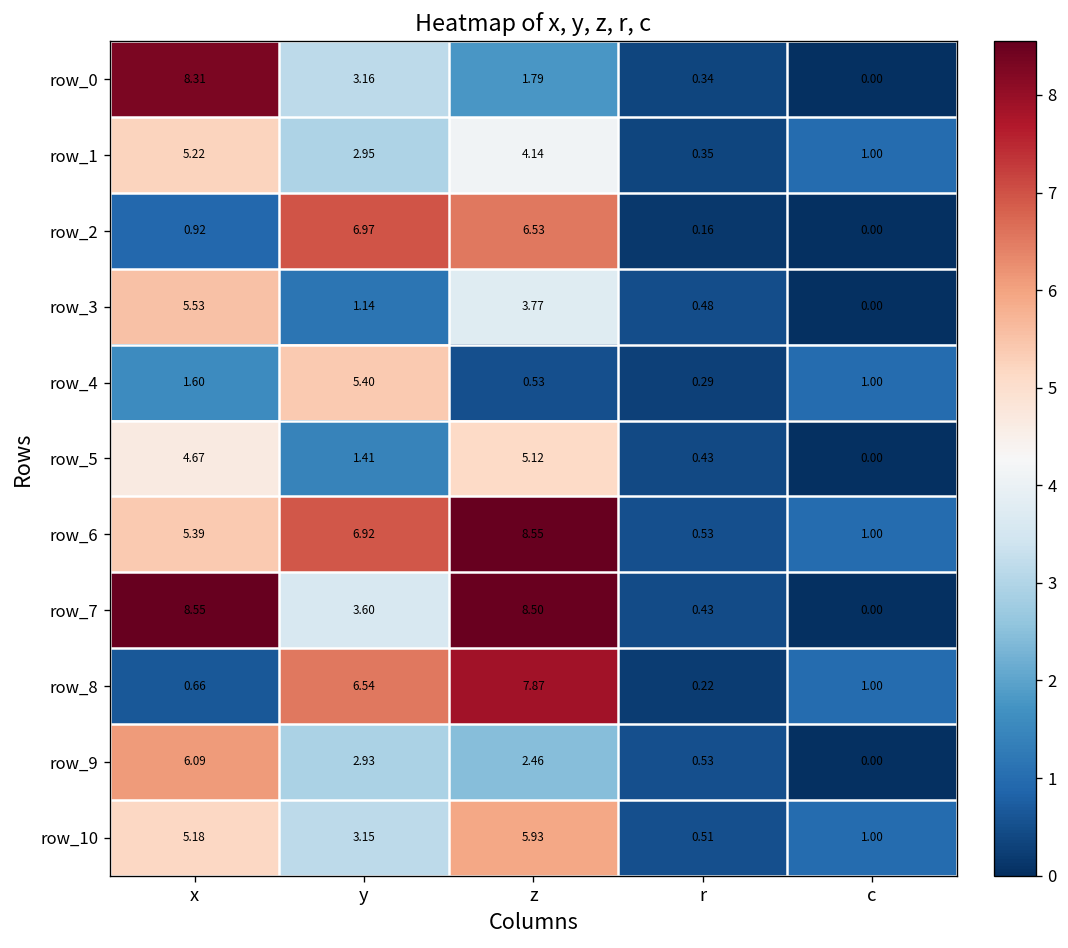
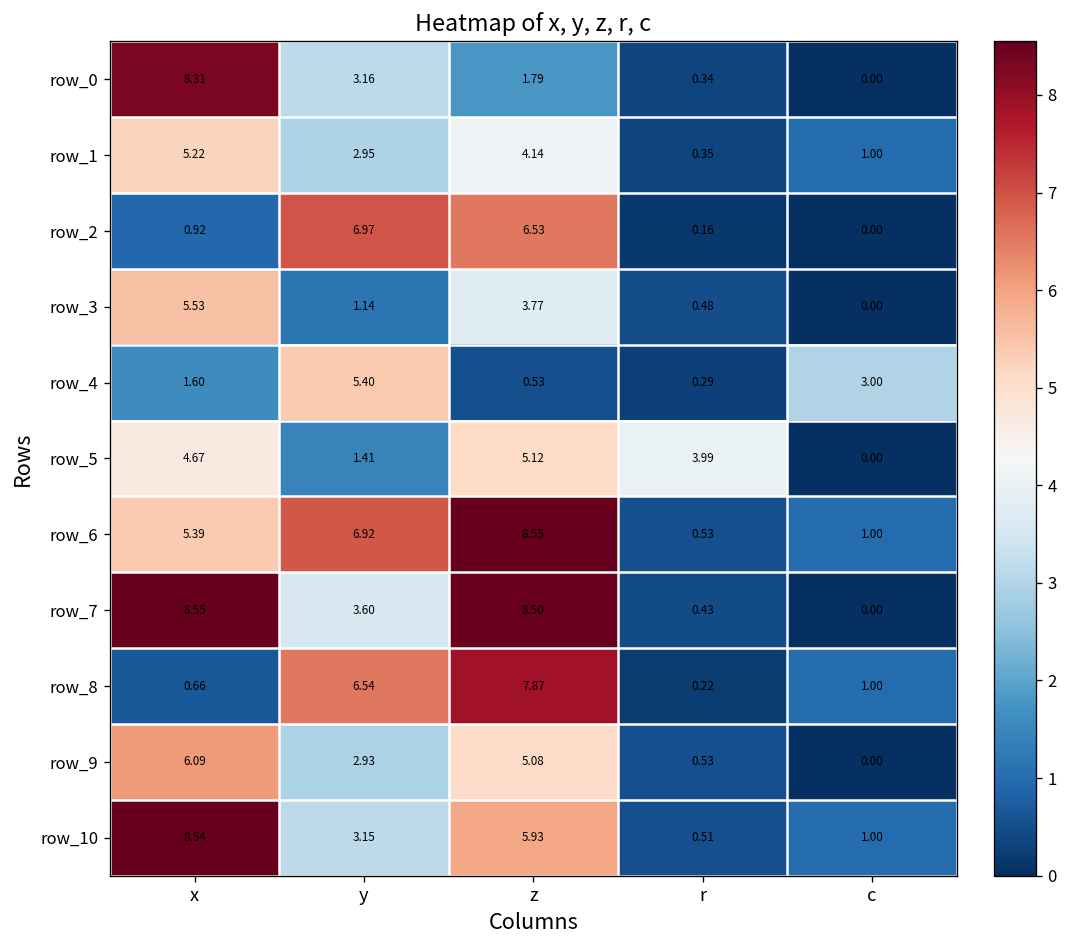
row_4, c: 1.00 -> 3.00
row_5, r: 0.43 -> 3.99
row_9, z: 2.46 -> 5.08
row_10, x: 5.18 -> 8.54
